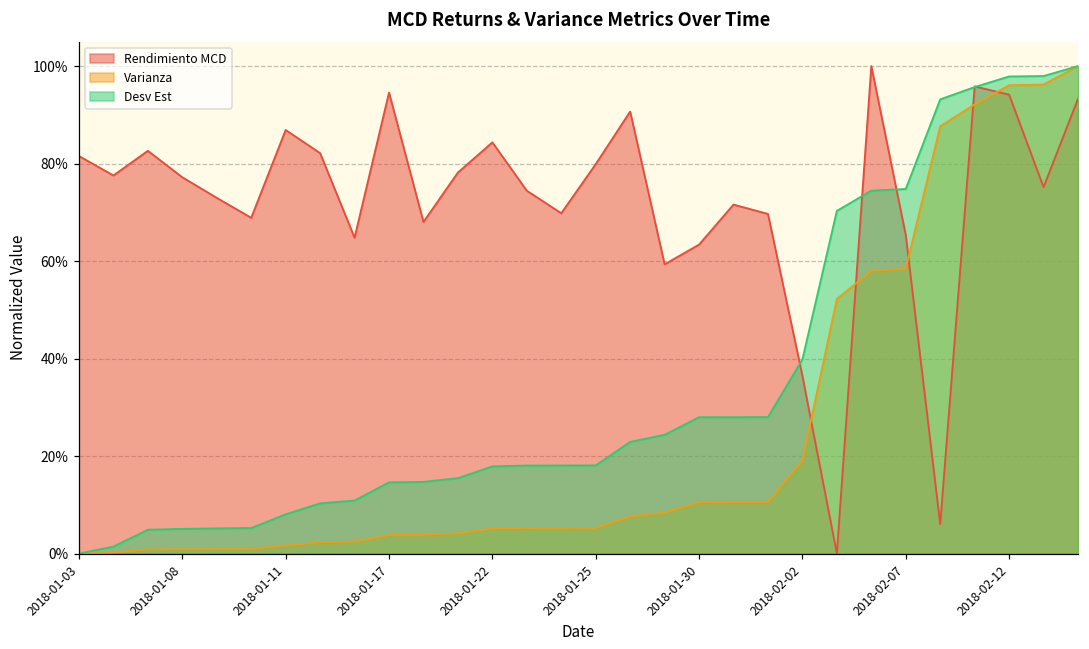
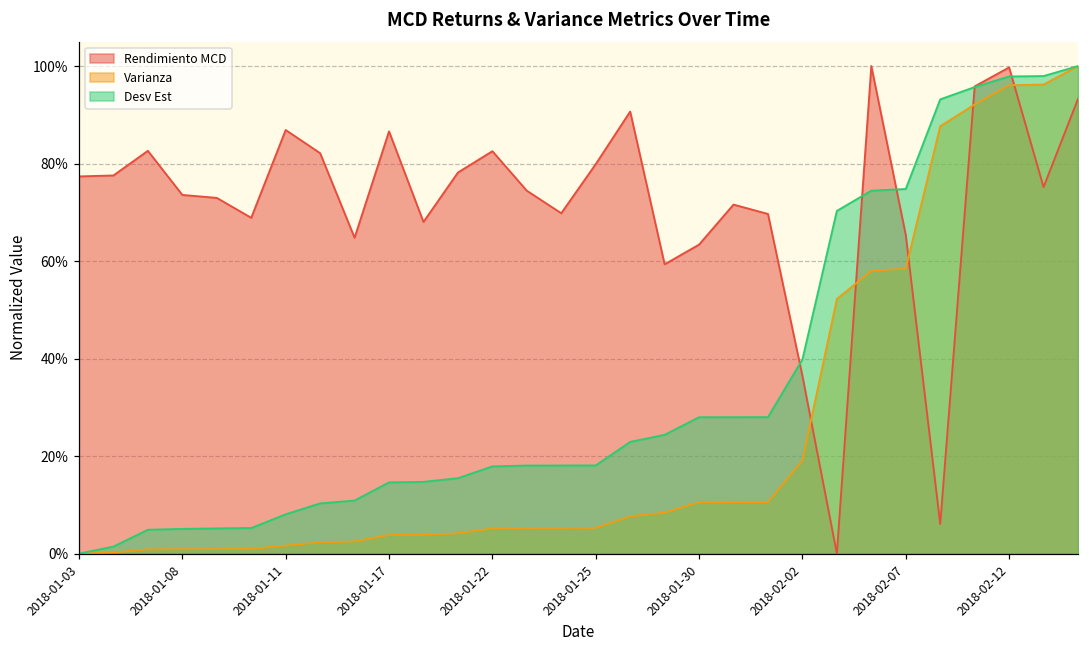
Rendimiento MCD, 2018-01-03: 82% -> 77%
Rendimiento MCD, 2018-01-08: 77% -> 74%
Rendimiento MCD, 2018-01-17: 95% -> 87%
Rendimiento MCD, 2018-01-22: 84% -> 83%
Rendimiento MCD, 2018-02-12: 94% -> 100%
